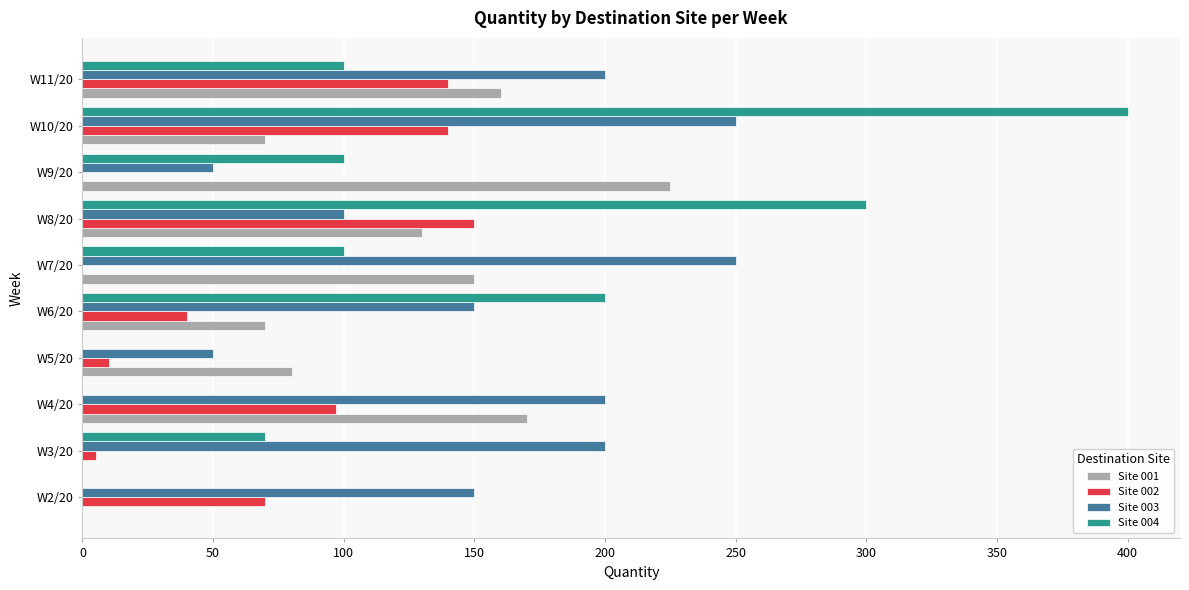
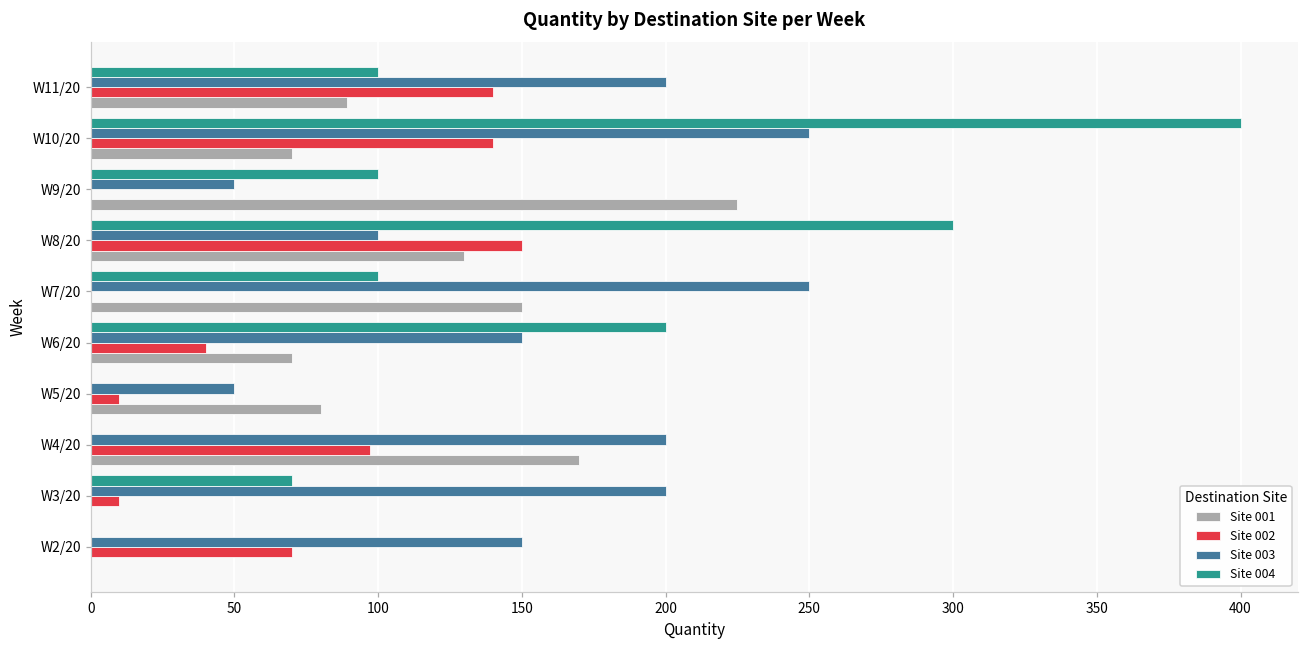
Site 001, W11/20: 160 -> 89
Site 002, W3/20: 5 -> 10
